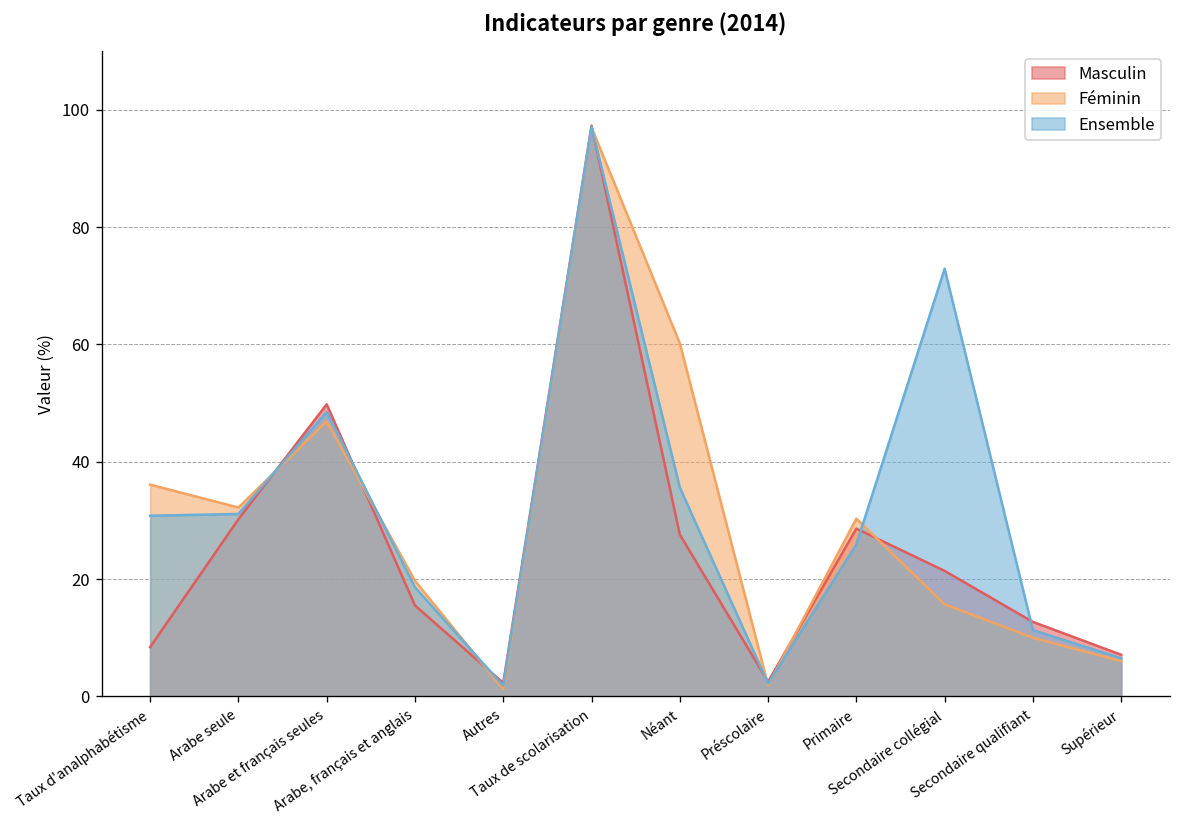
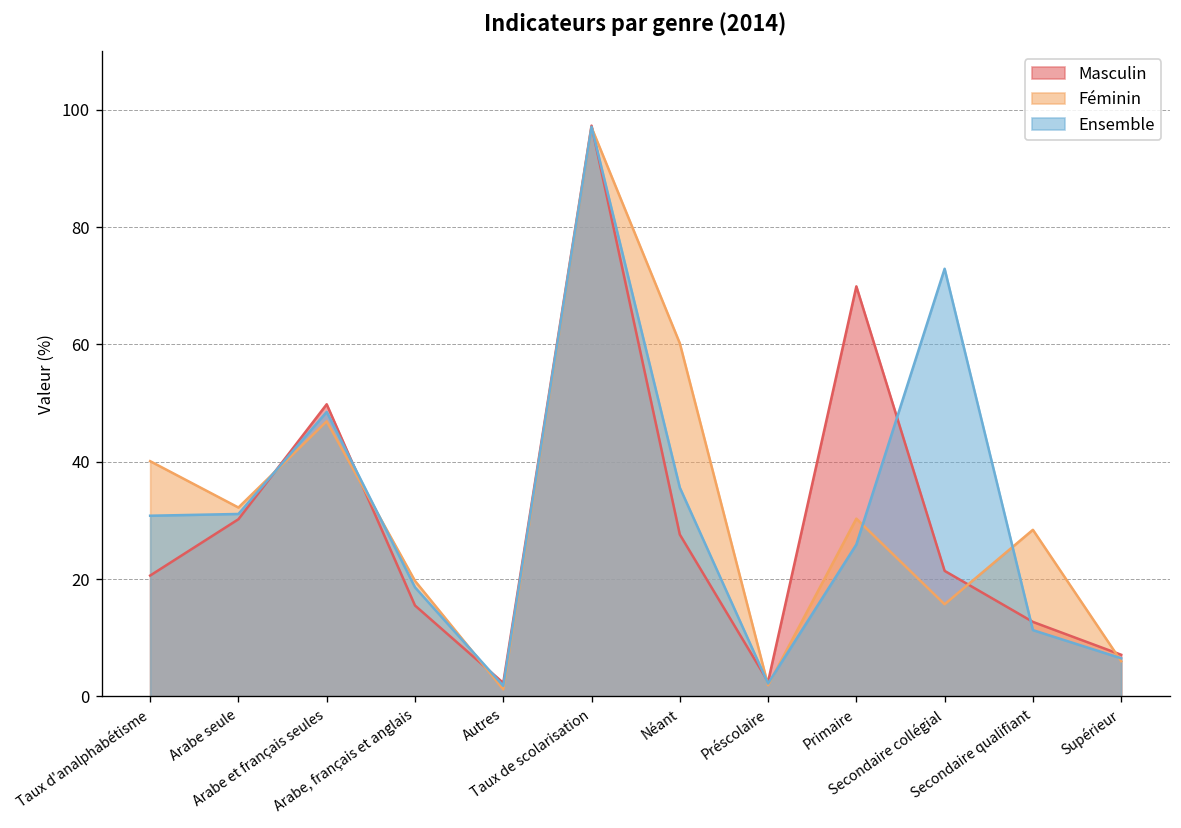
Masculin, Taux d'analphabétisme: 8 -> 21
Féminin, Taux d'analphabétisme: 36 -> 40
Masculin, Primaire: 29 -> 70
Féminin, Secondaire qualifiant: 10 -> 28
